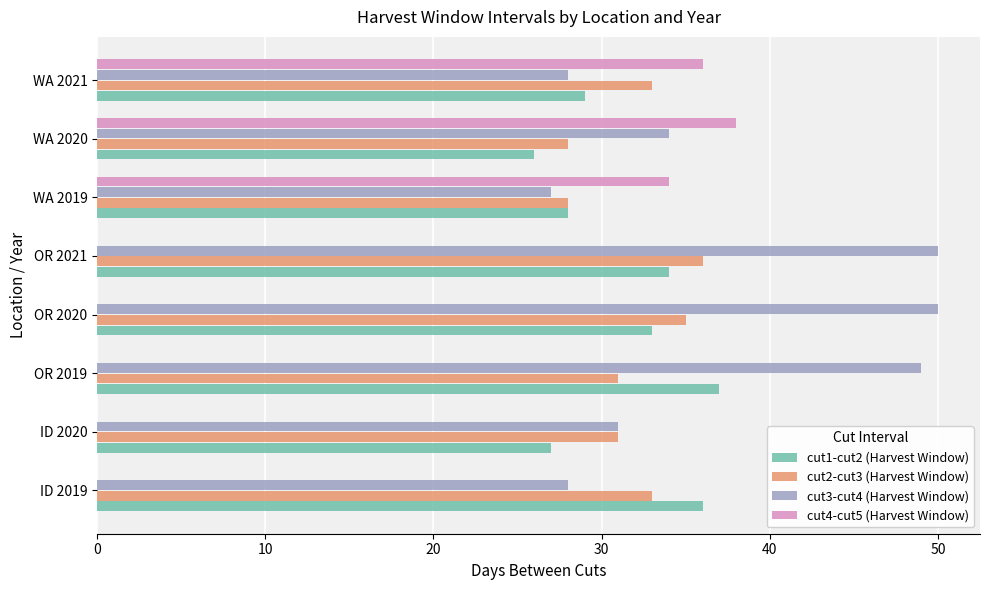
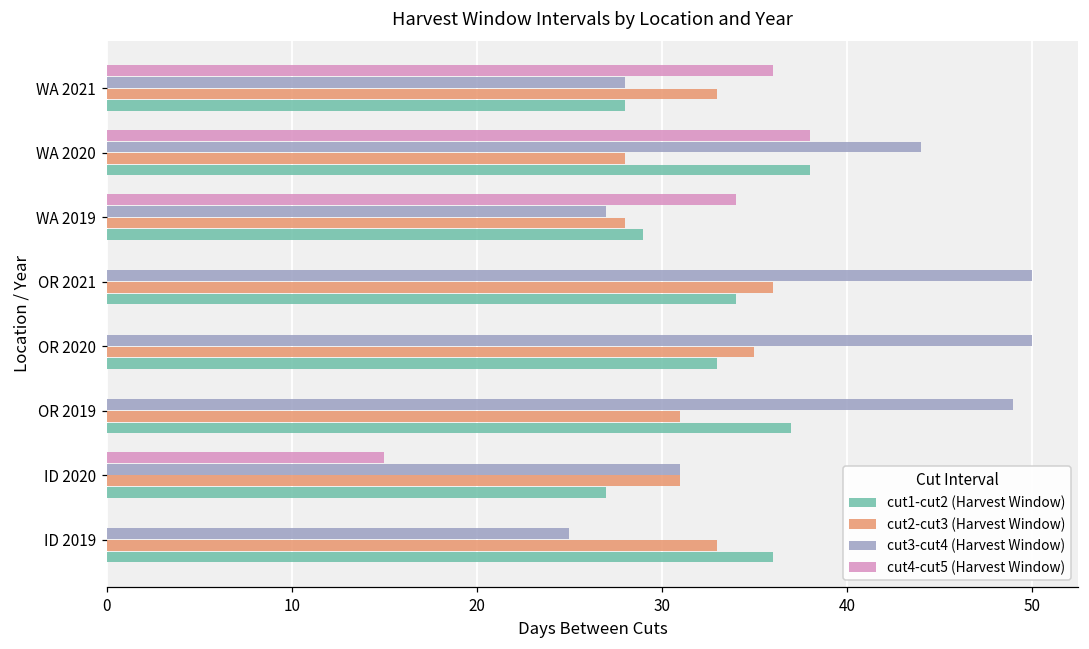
cut1-cut2 (Harvest Window), WA 2021: 29 -> 28
cut3-cut4 (Harvest Window), WA 2020: 34 -> 44
cut1-cut2 (Harvest Window), WA 2020: 26 -> 38
cut1-cut2 (Harvest Window), WA 2019: 28 -> 29
cut4-cut5 (Harvest Window), ID 2020: 0 -> 15
cut3-cut4 (Harvest Window), ID 2019: 28 -> 25
